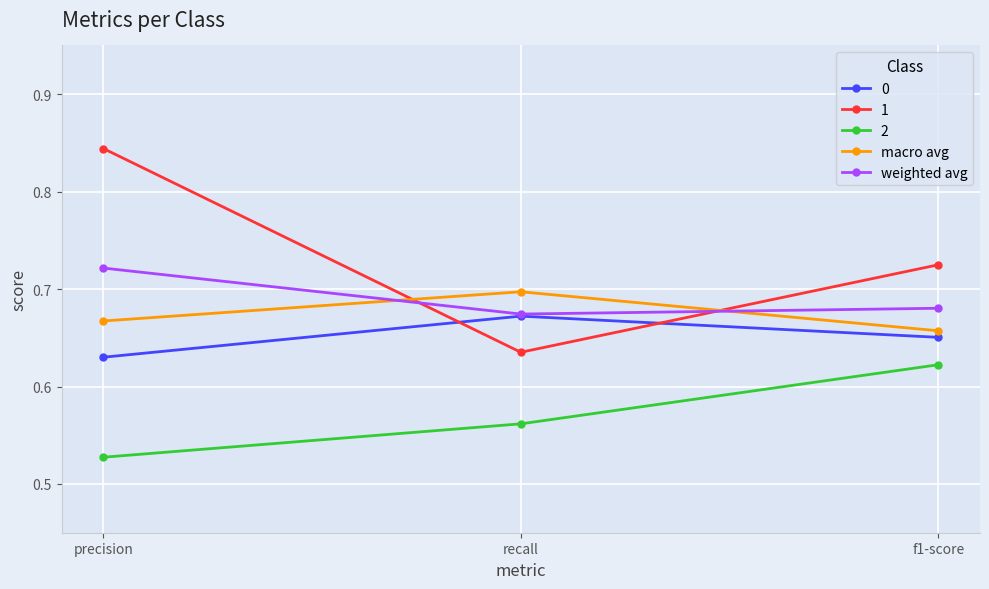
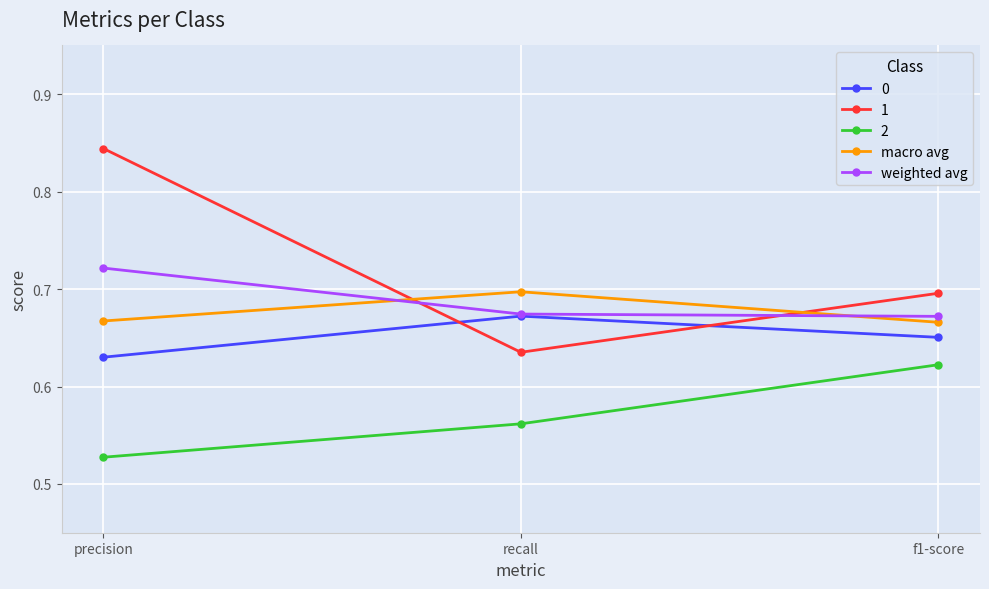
1, f1-score: 0.72 -> 0.70
macro avg, f1-score: 0.66 -> 0.67
weighted avg, f1-score: 0.68 -> 0.67
